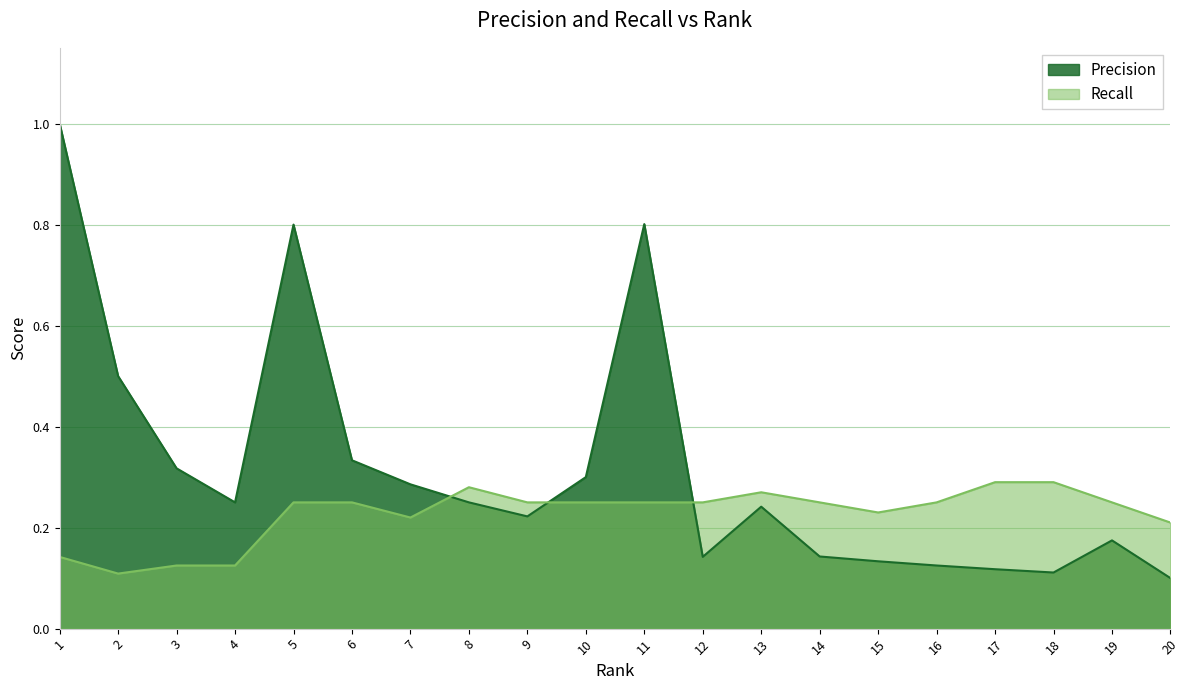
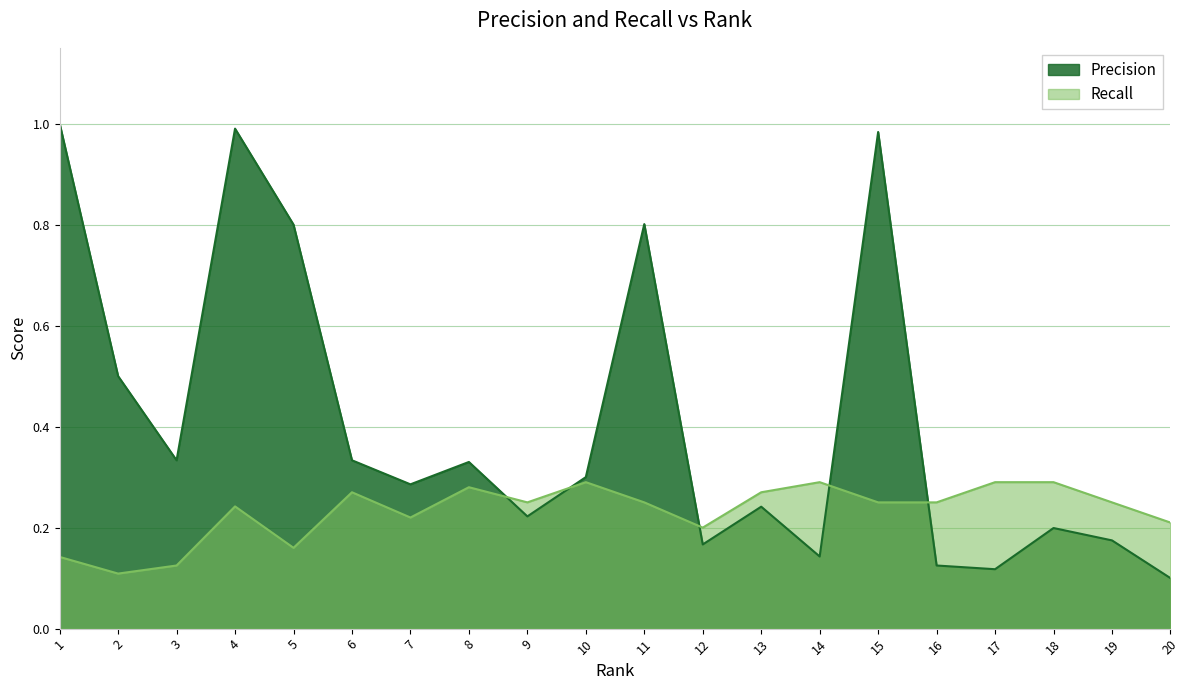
Precision, 3: 0.32 -> 0.33
Precision, 4: 0.25 -> 0.99
Recall, 4: 0.13 -> 0.24
Recall, 5: 0.25 -> 0.16
Recall, 6: 0.25 -> 0.27
Precision, 8: 0.25 -> 0.33
Recall, 10: 0.25 -> 0.29
Precision, 12: 0.14 -> 0.17
Recall, 12: 0.25 -> 0.20
Recall, 14: 0.25 -> 0.29
Precision, 15: 0.13 -> 0.98
Recall, 15: 0.23 -> 0.25
Precision, 18: 0.11 -> 0.20
